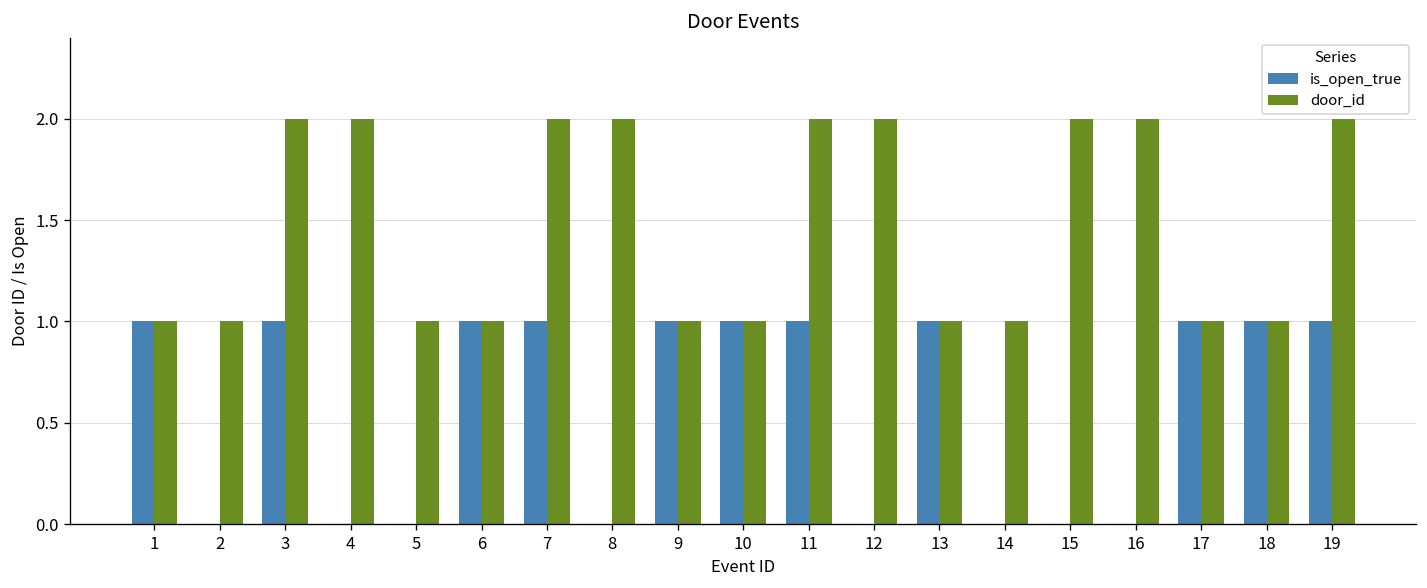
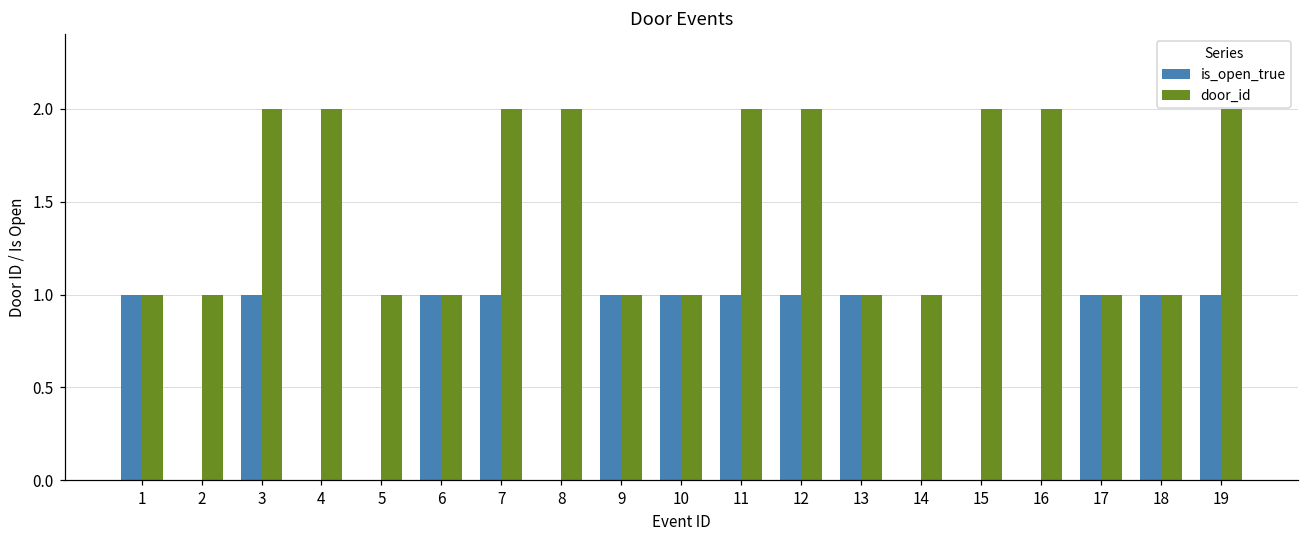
is_open_true, 12: 0 -> 1
